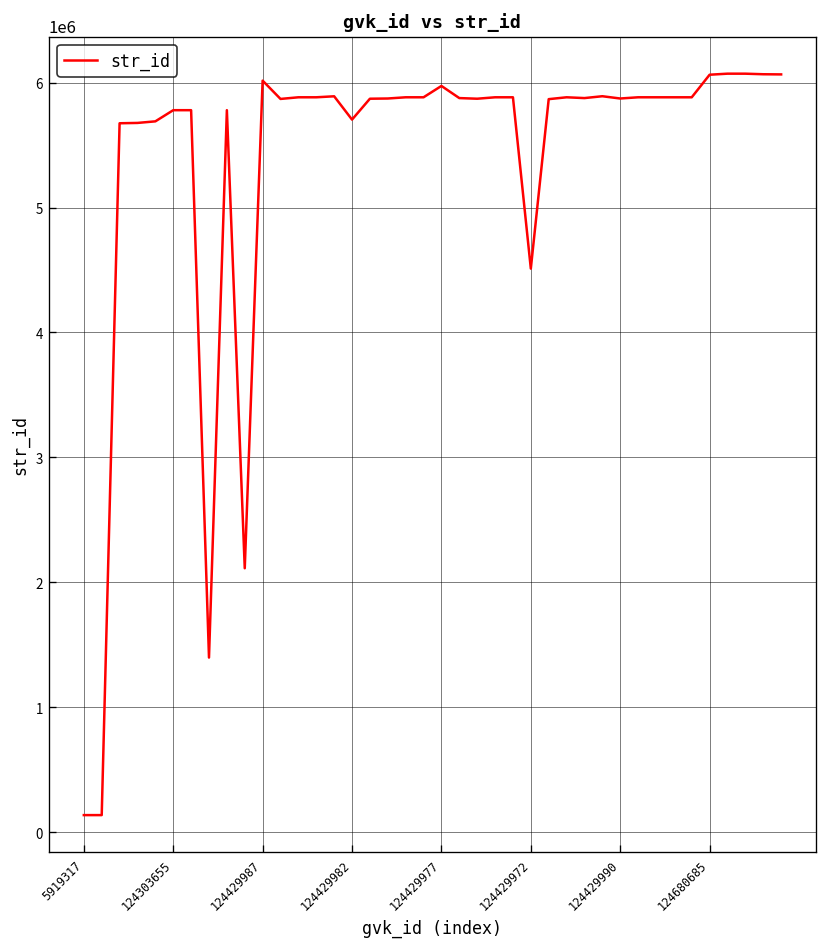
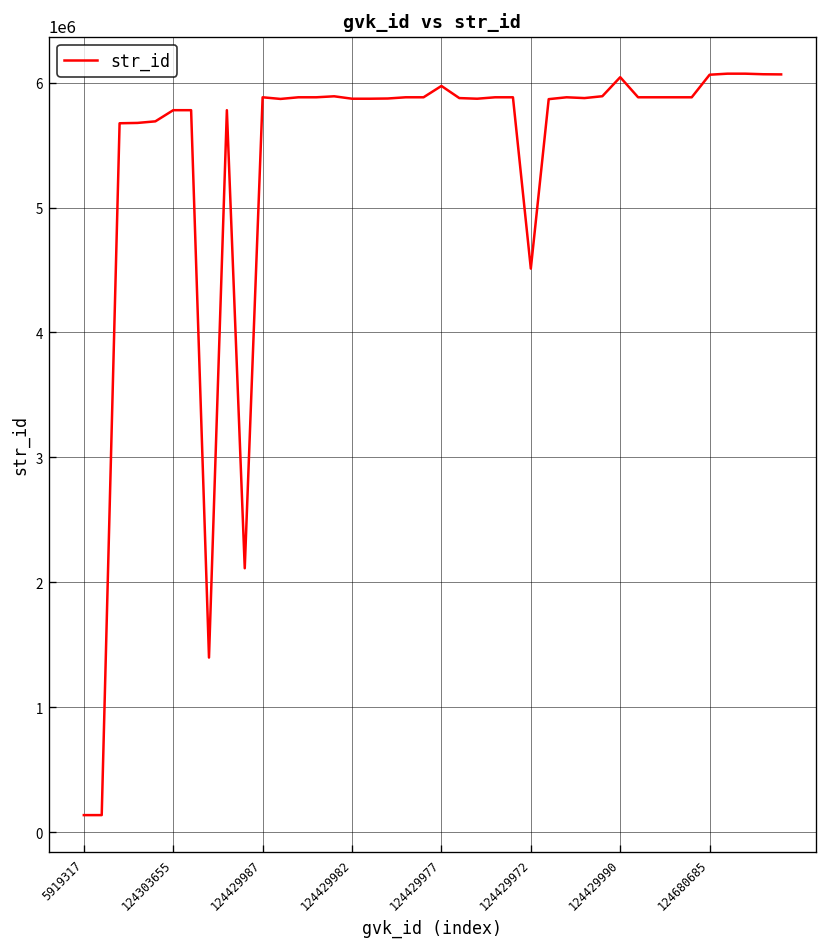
124429987: 6020000 -> 5880000
124429982: 5700000 -> 5870000
124429990: 5870000 -> 6040000
